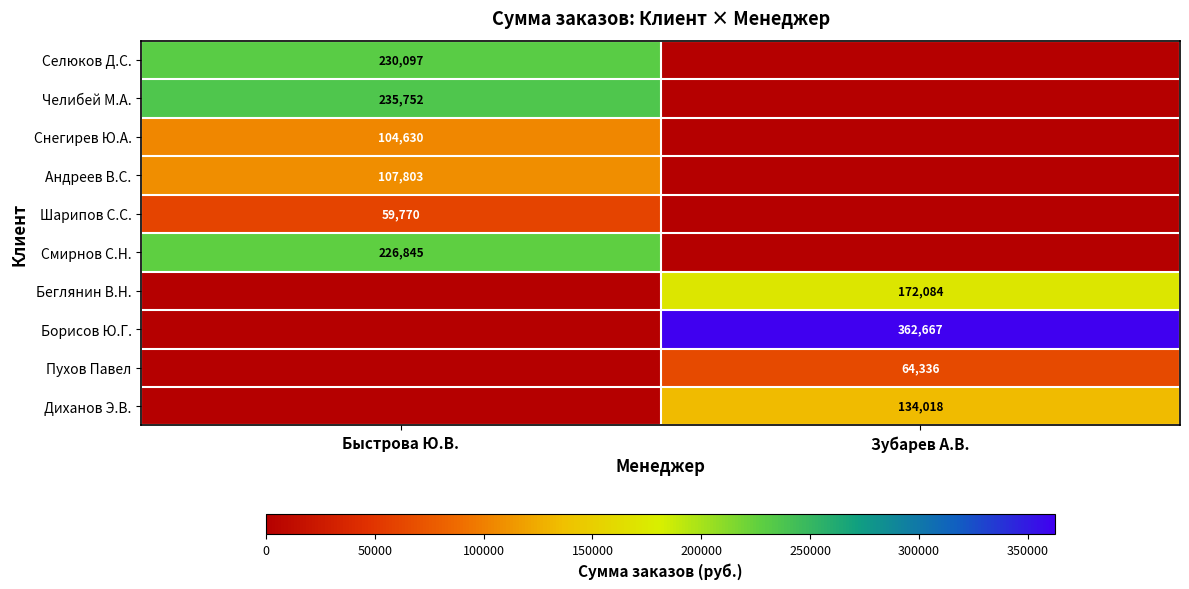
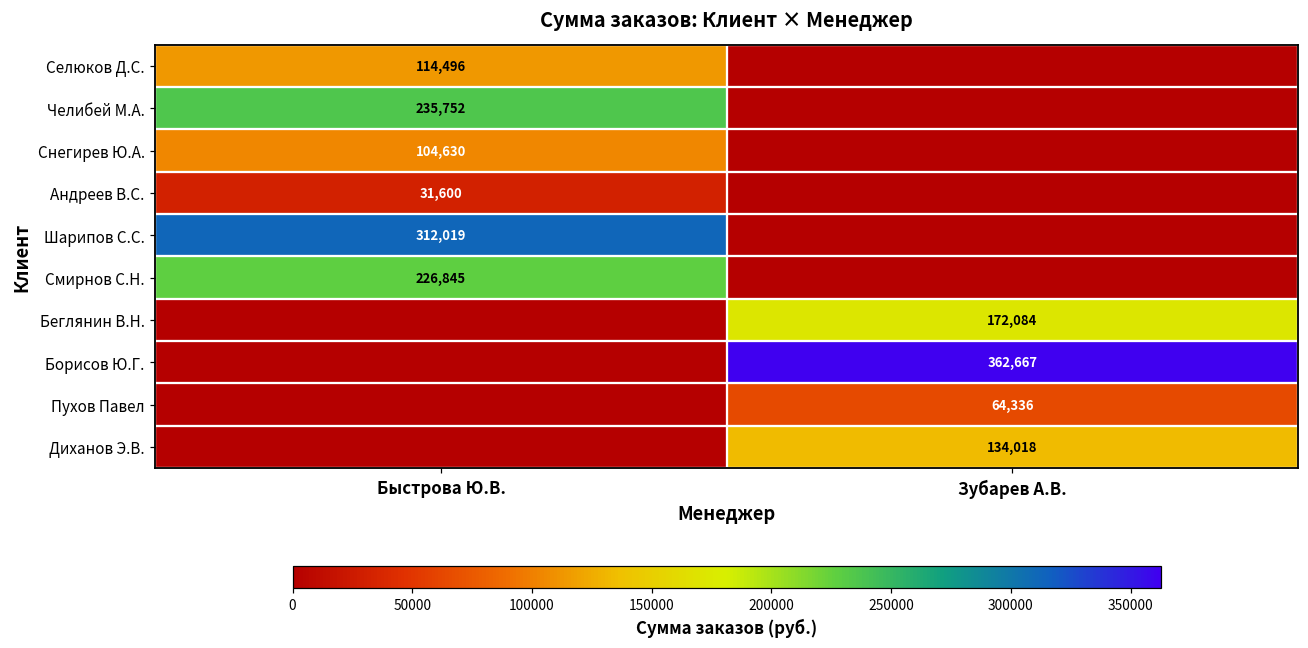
Селюков Д.С., Быстрова Ю.В.: 230,097 -> 114,496
Андреев В.С., Быстрова Ю.В.: 107,803 -> 31,600
Шарипов С.С., Быстрова Ю.В.: 59,770 -> 312,019
